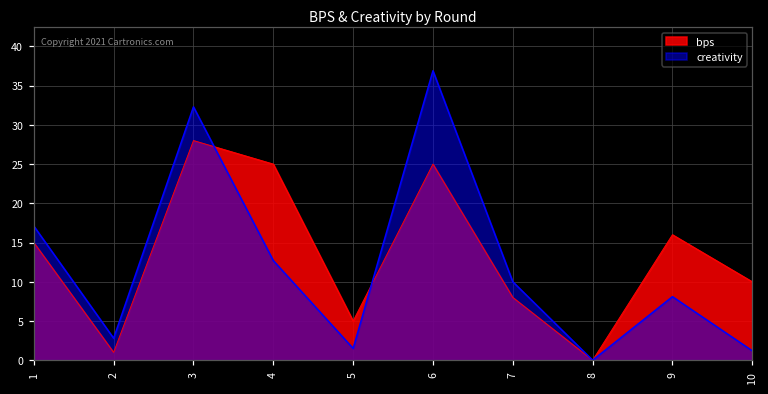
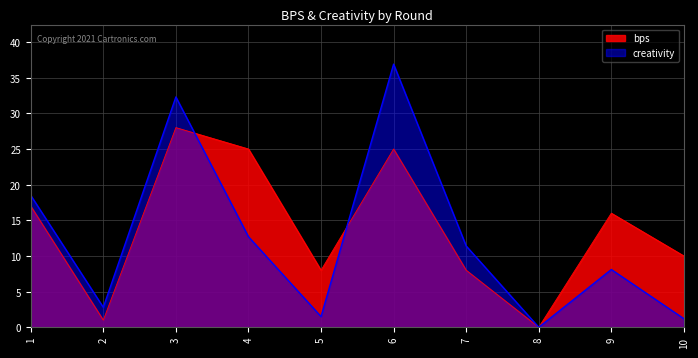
bps, 1: 15 -> 17
creativity, 1: 17 -> 19
bps, 5: 5 -> 8
creativity, 7: 10 -> 11
